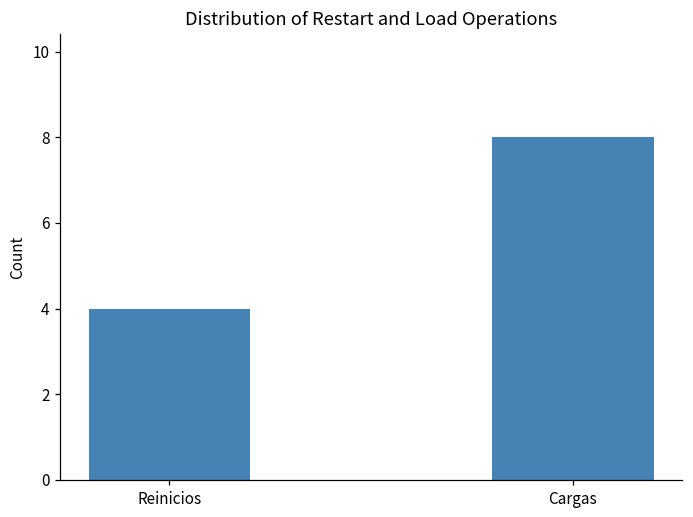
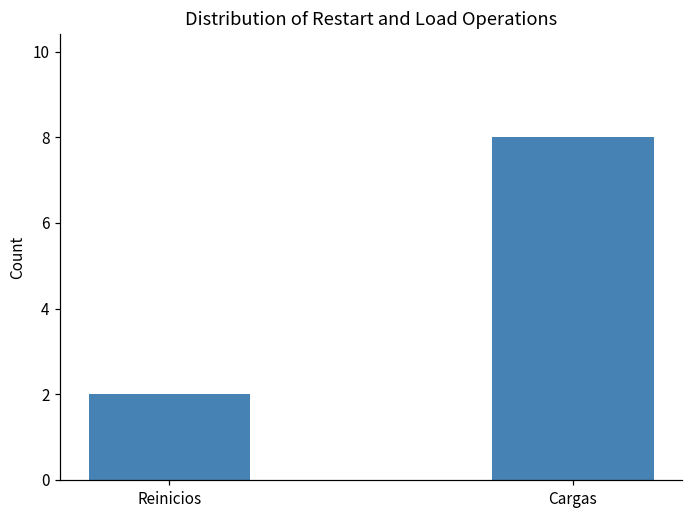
Reinicios: 4 -> 2
